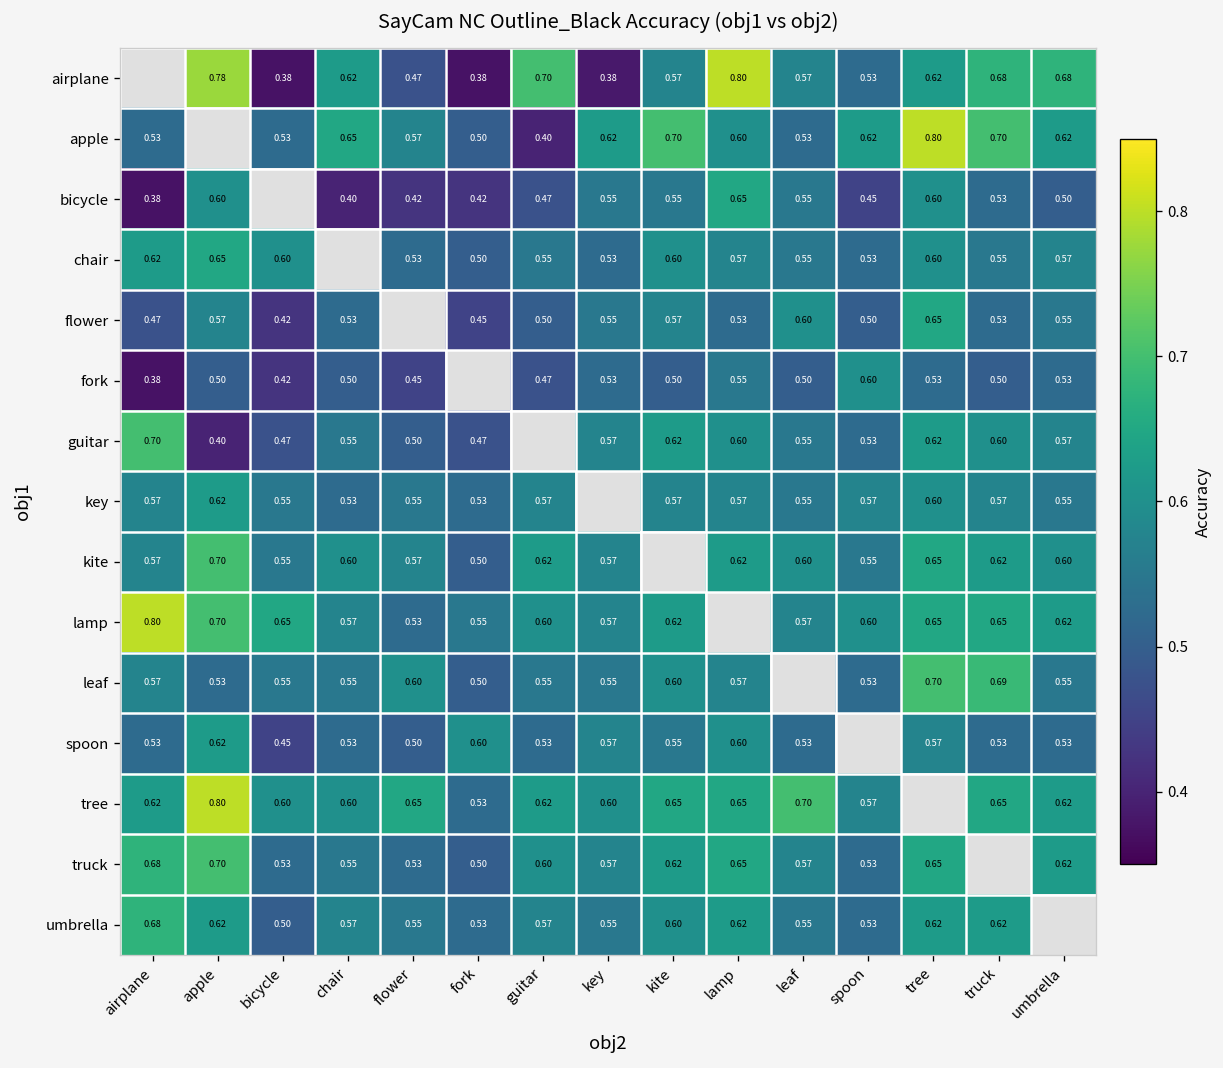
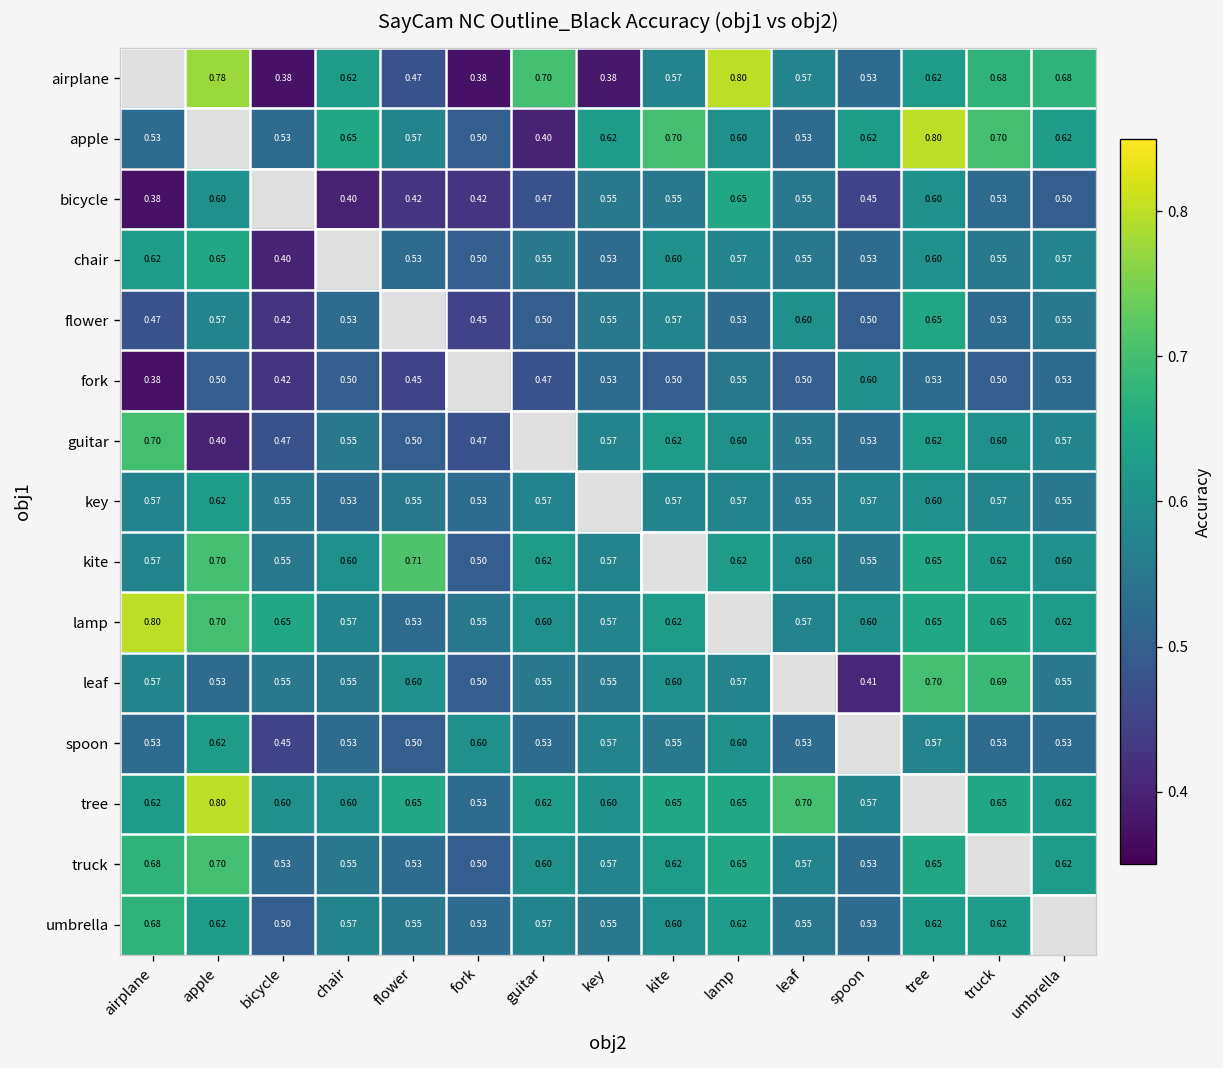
chair, bicycle: 0.60 -> 0.40
kite, flower: 0.57 -> 0.71
leaf, spoon: 0.53 -> 0.41
